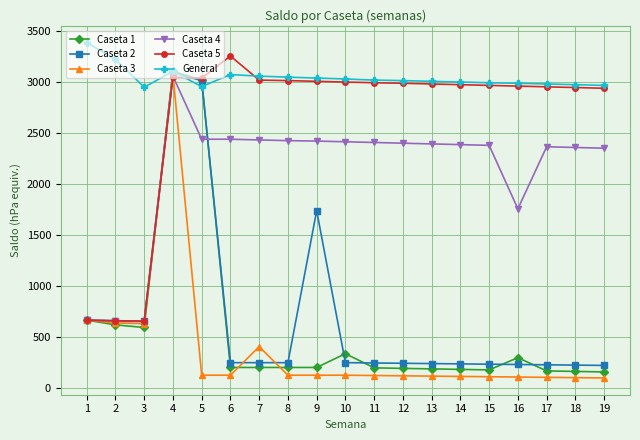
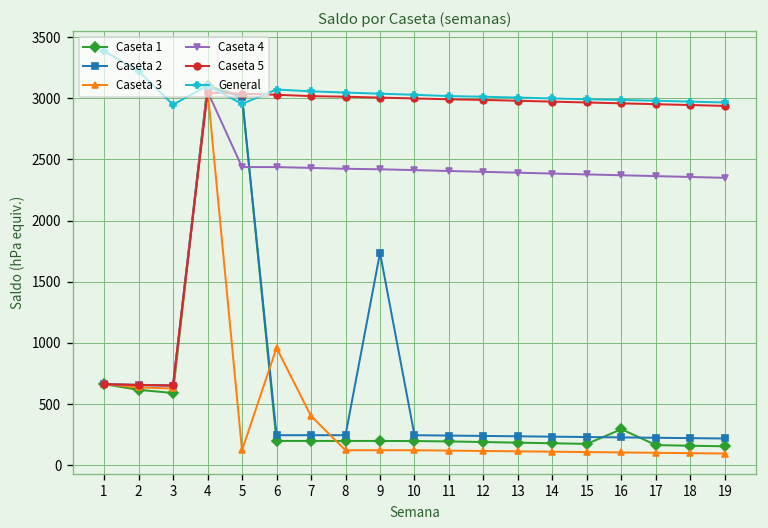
Caseta 3, 6: 120 -> 960
Caseta 5, 6: 3250 -> 3030
Caseta 1, 10: 330 -> 200
Caseta 4, 16: 1760 -> 2370
